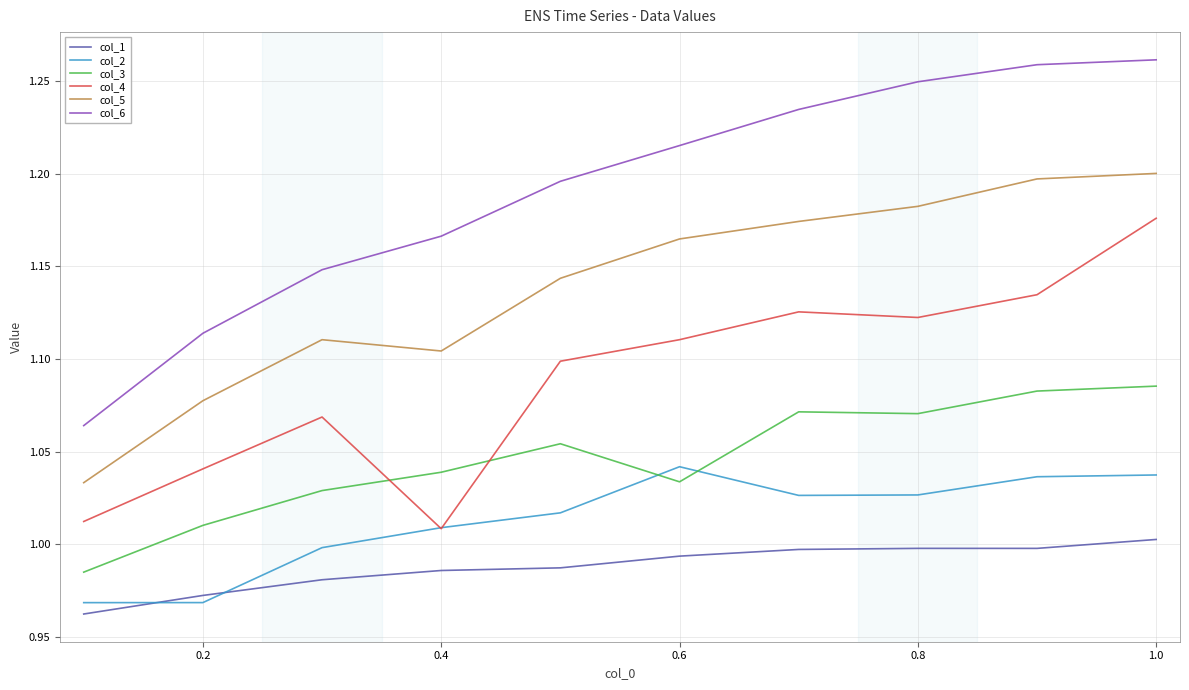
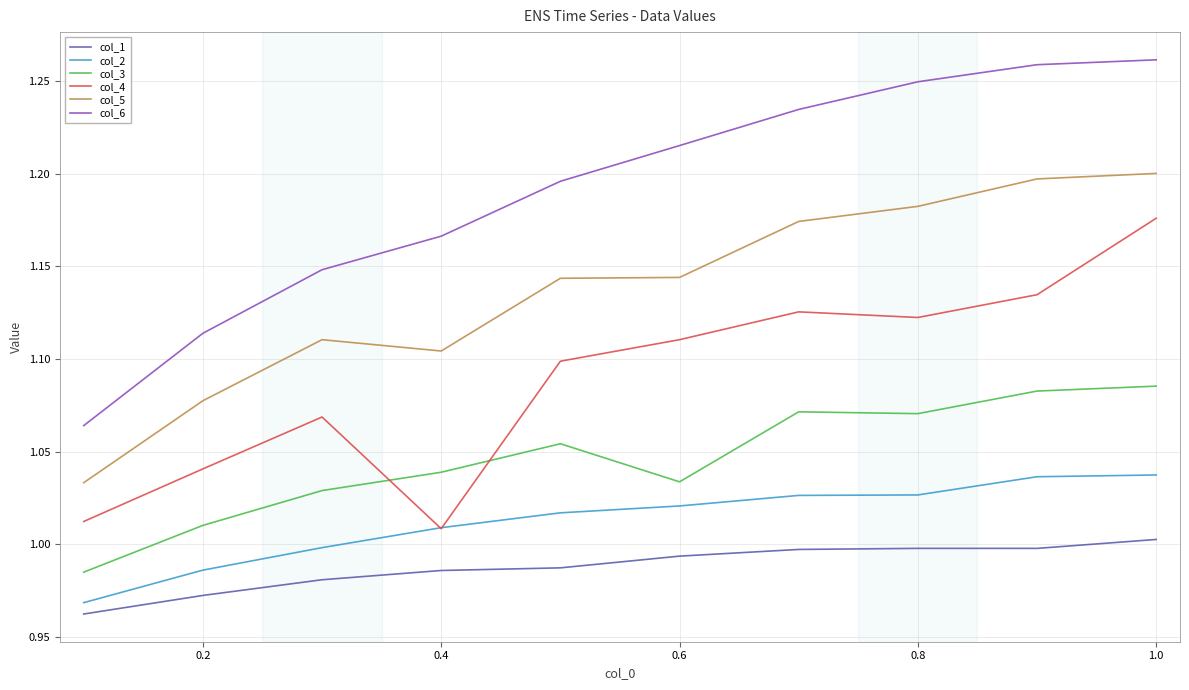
col_2, 0.2: 0.968 -> 0.986
col_2, 0.6: 1.042 -> 1.021
col_5, 0.6: 1.165 -> 1.144
